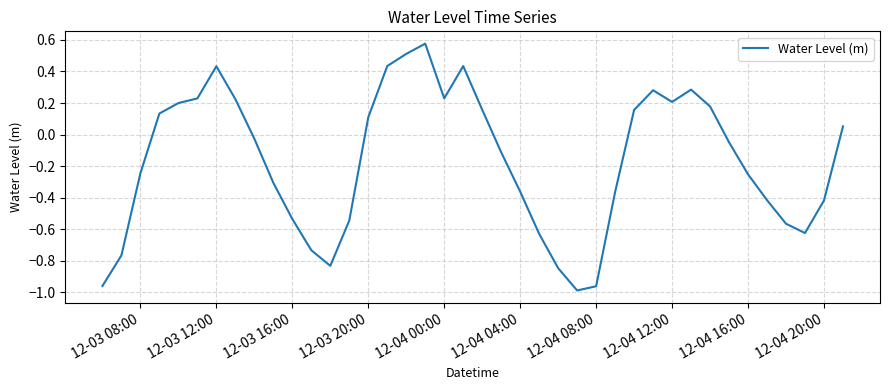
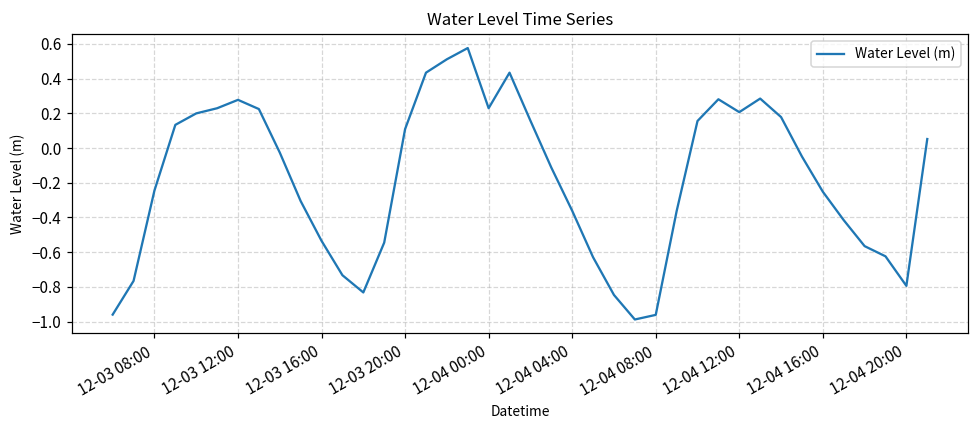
12-03 12:00: 0.43 -> 0.28
12-04 20:00: -0.42 -> -0.79
